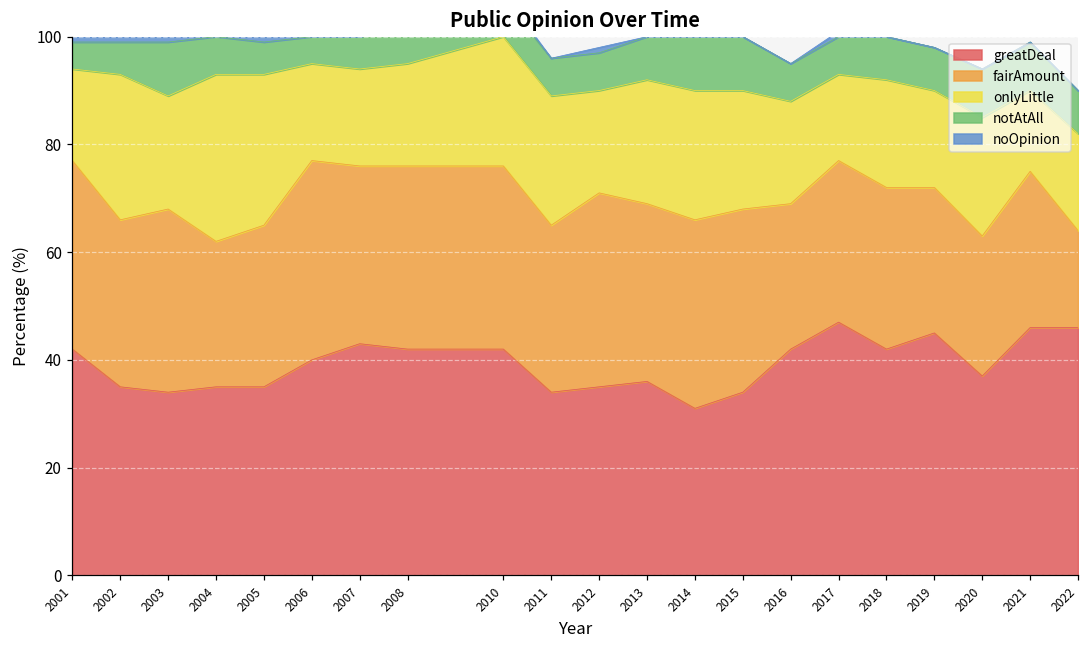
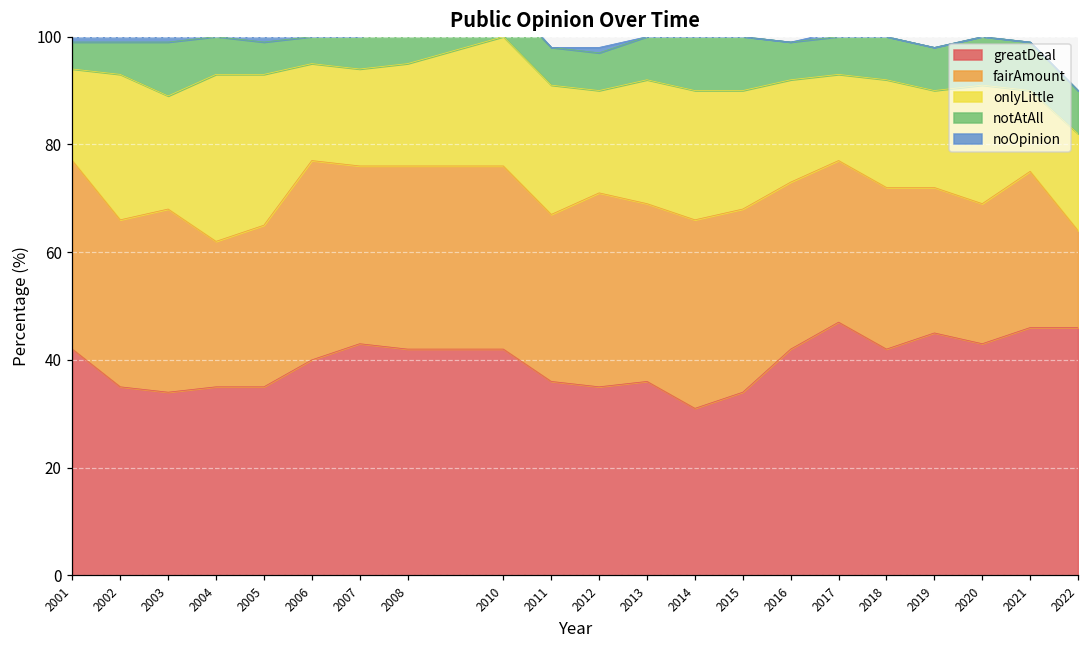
greatDeal, 2011: 34 -> 36
fairAmount, 2016: 27 -> 31
greatDeal, 2020: 37 -> 43
